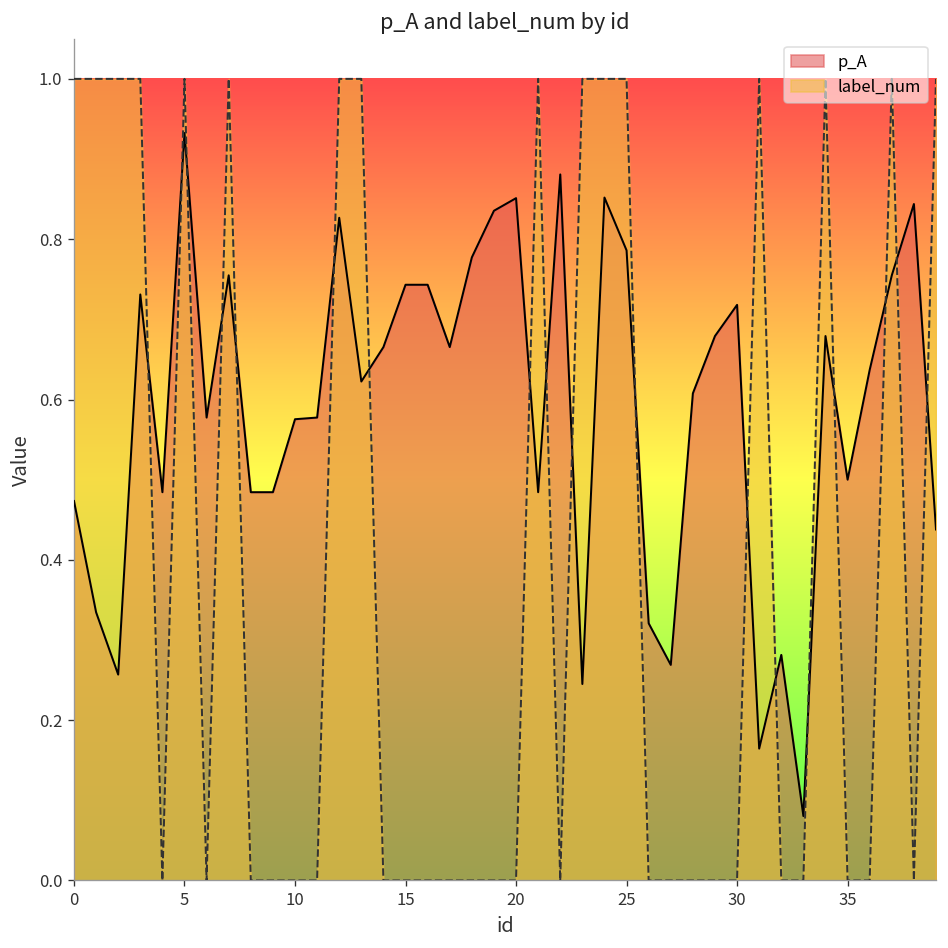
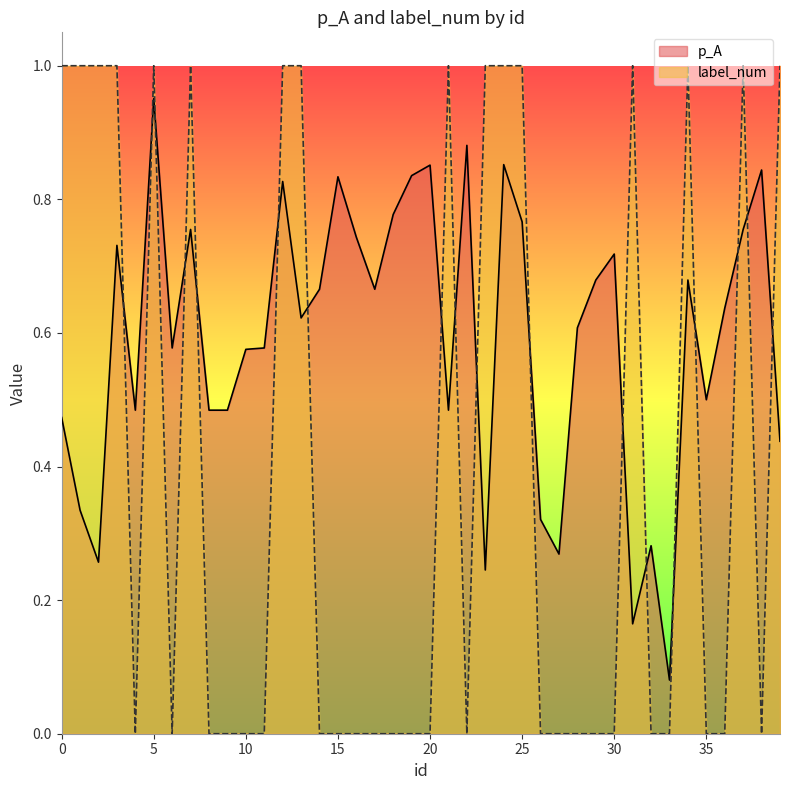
p_A, 5: 0.93 -> 0.95
p_A, 15: 0.74 -> 0.83
p_A, 25: 0.79 -> 0.77
